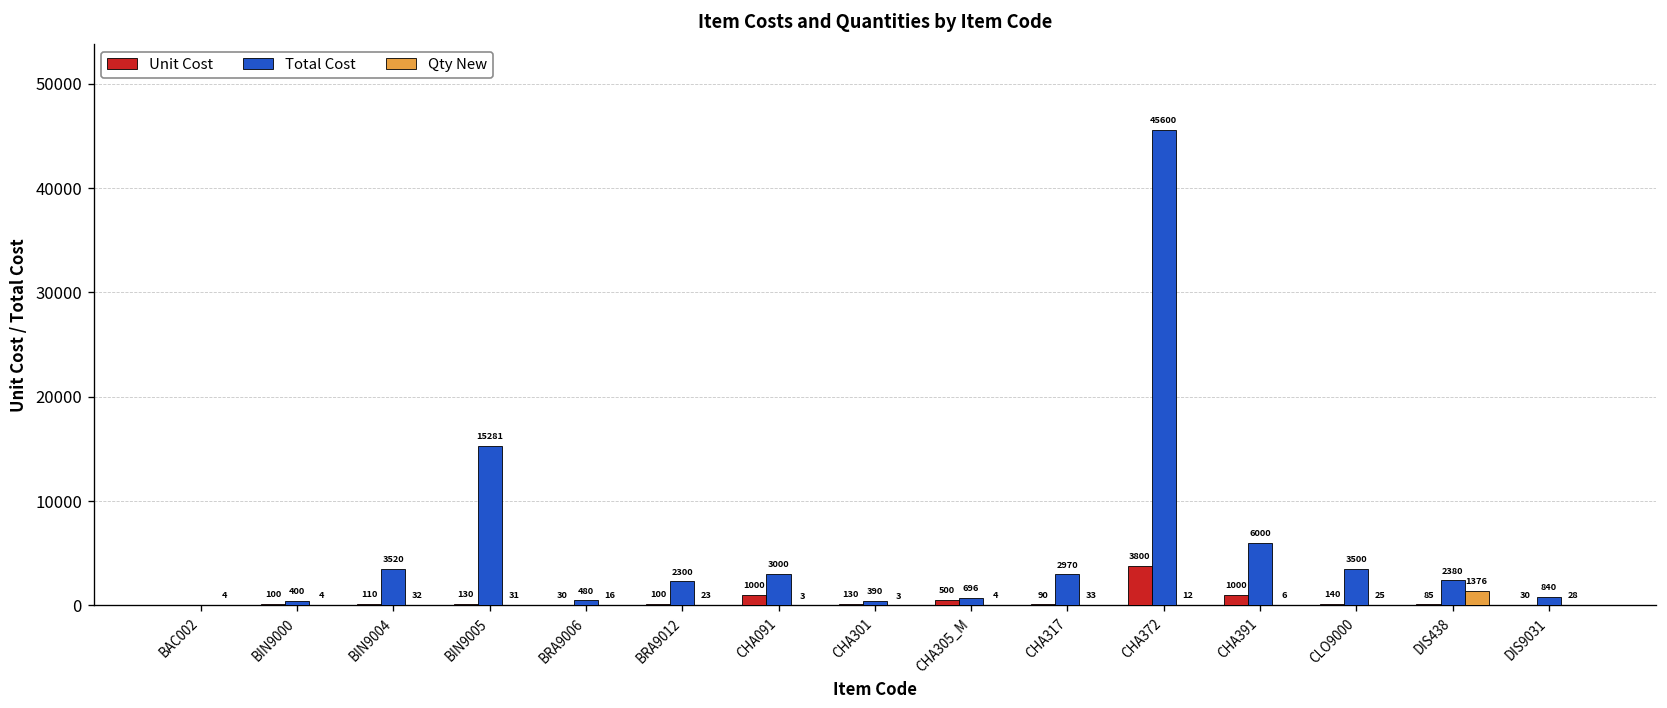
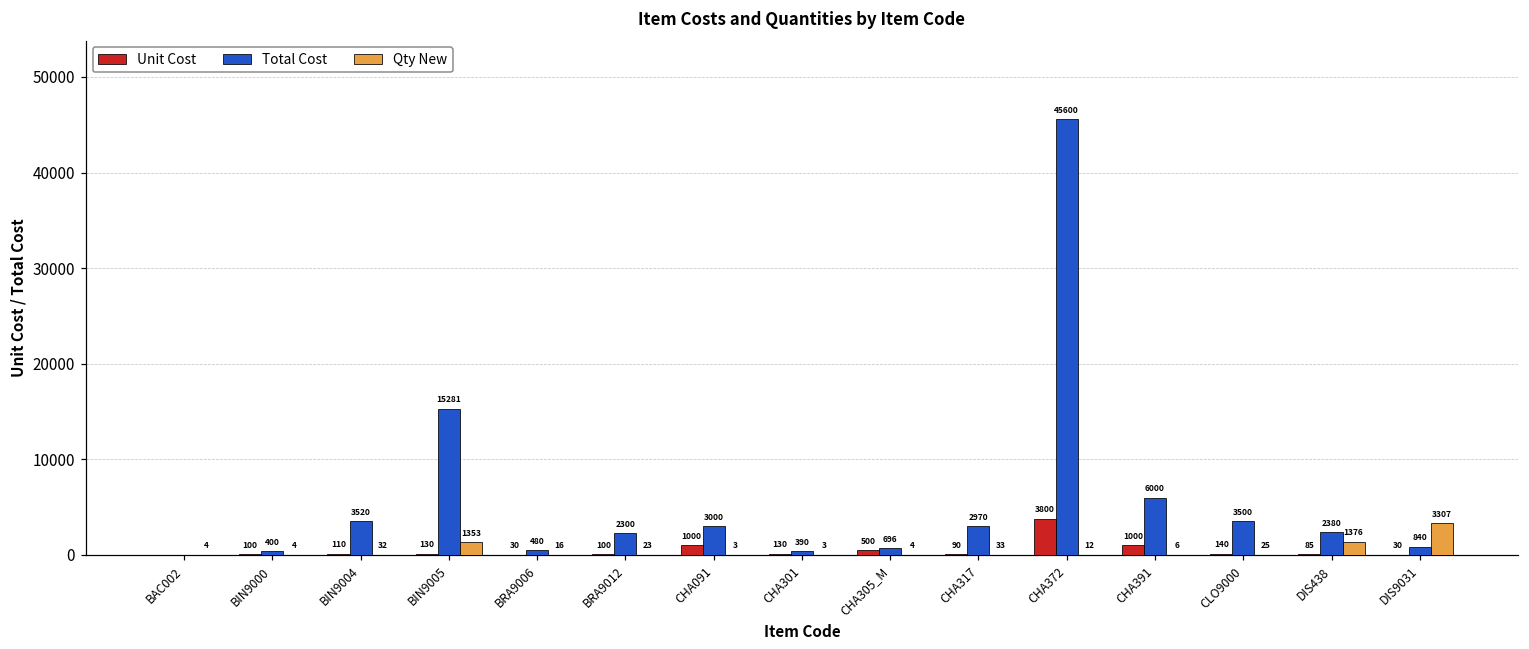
Qty New, BIN9005: 31 -> 1353
Qty New, DIS9031: 28 -> 3307
